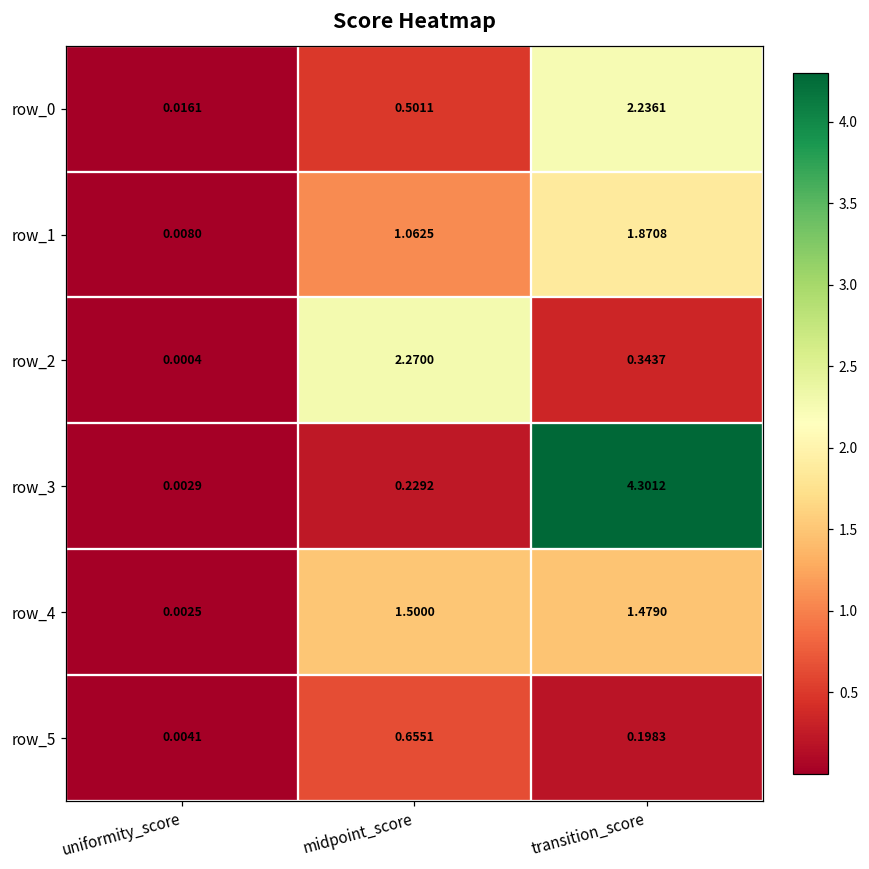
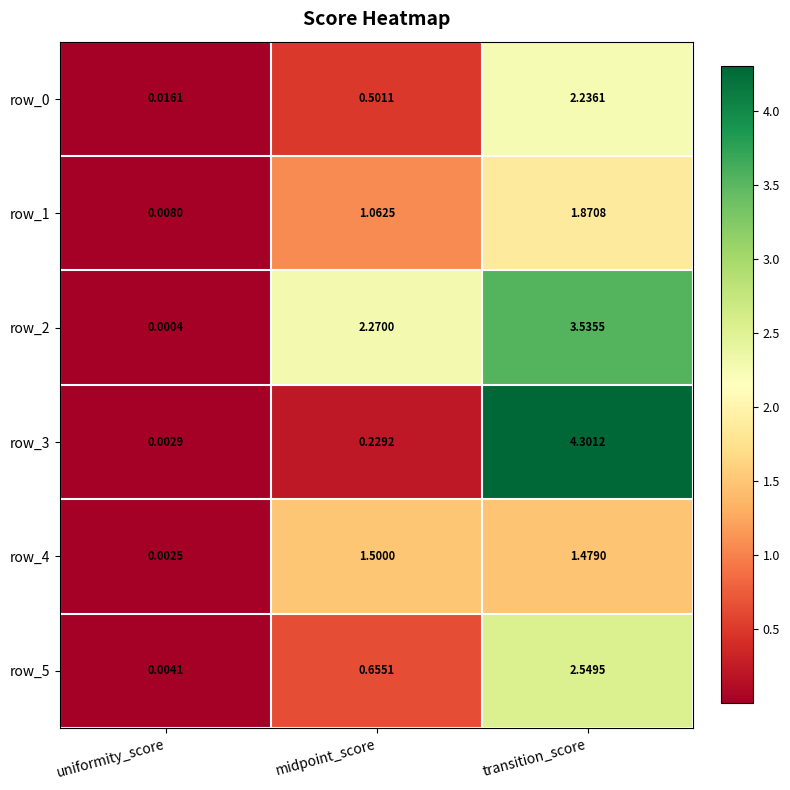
row_2, transition_score: 0.3437 -> 3.5355
row_5, transition_score: 0.1983 -> 2.5495
